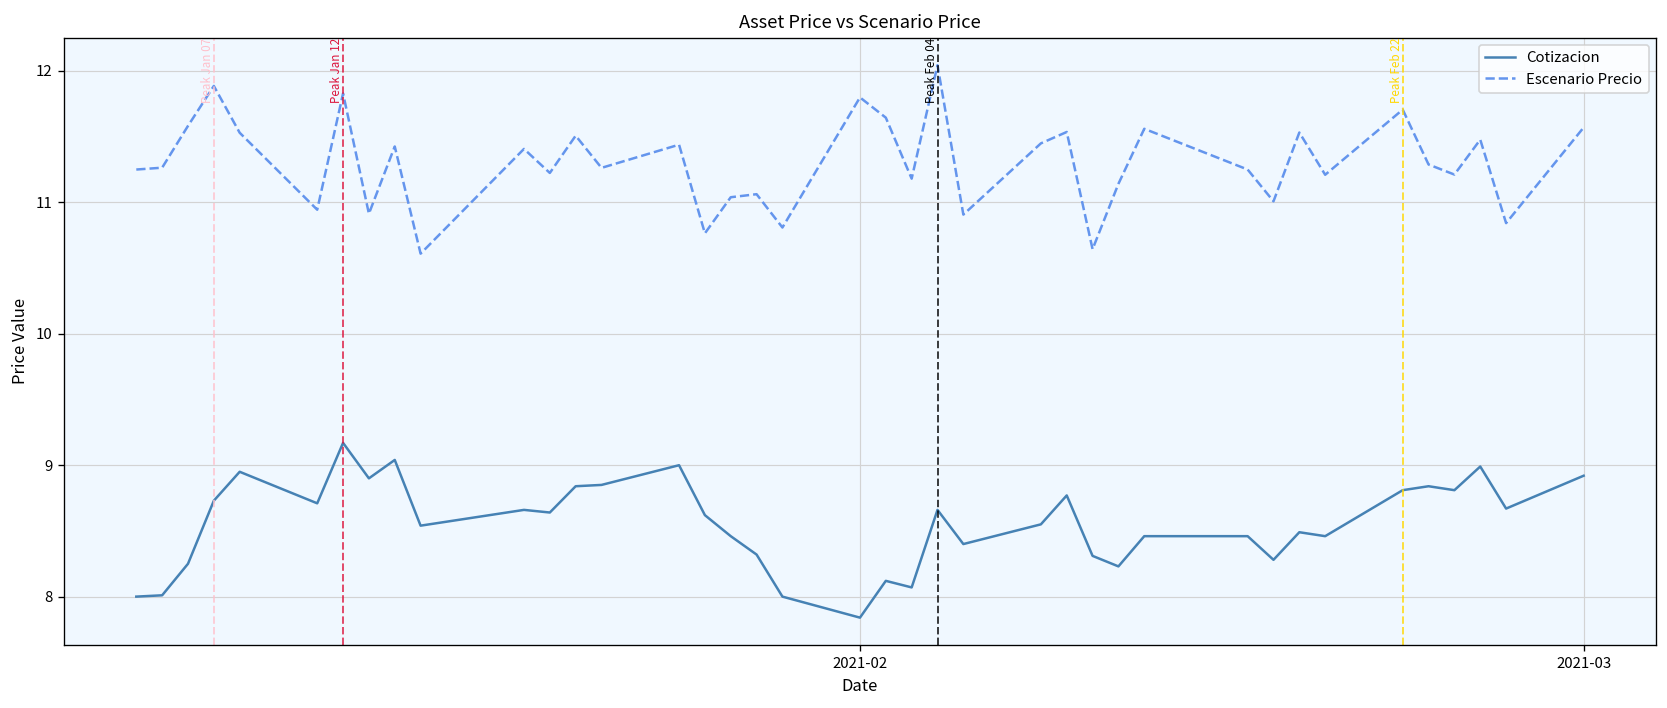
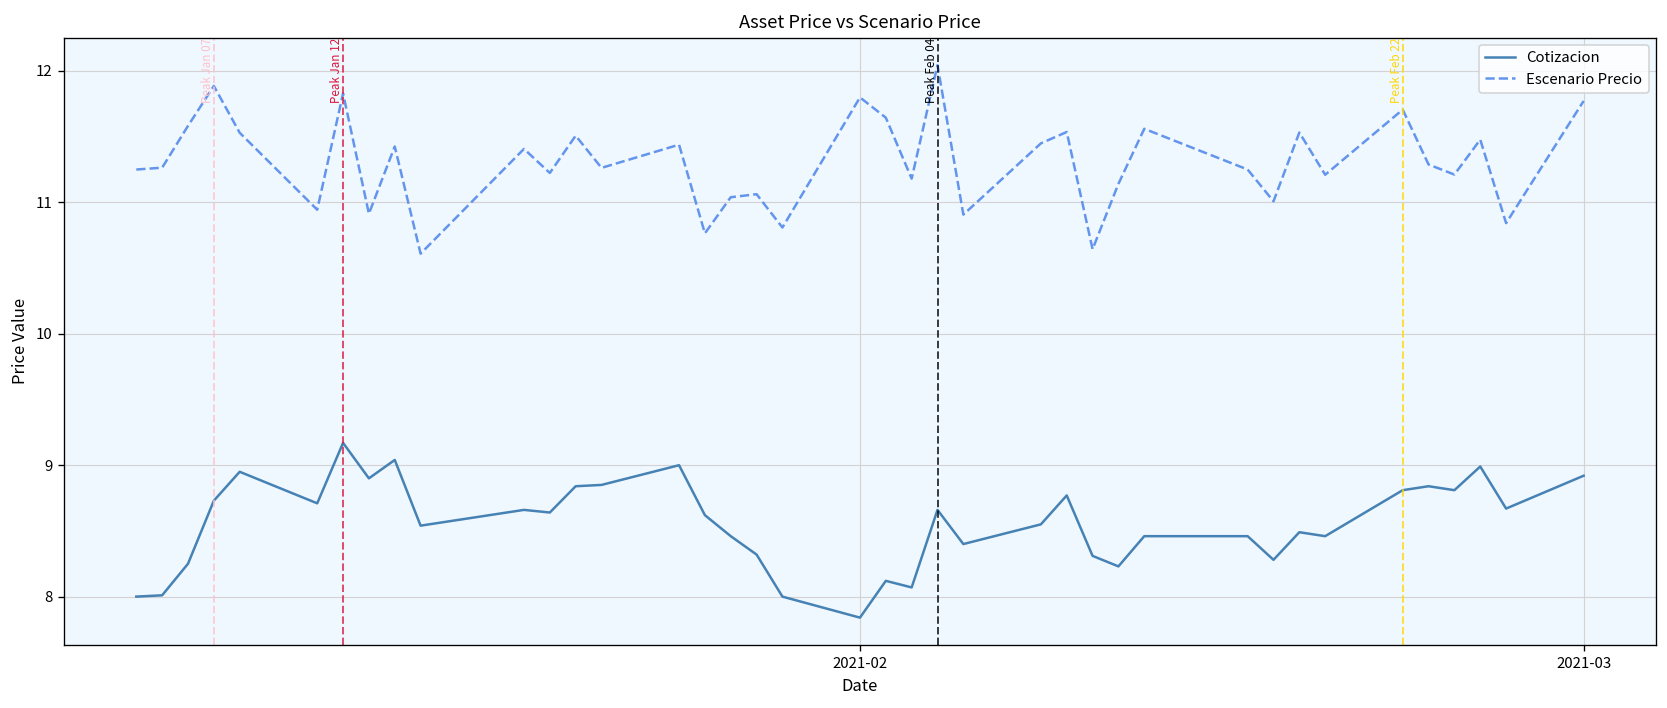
Escenario Precio, 2021-03: 11.57 -> 11.77
